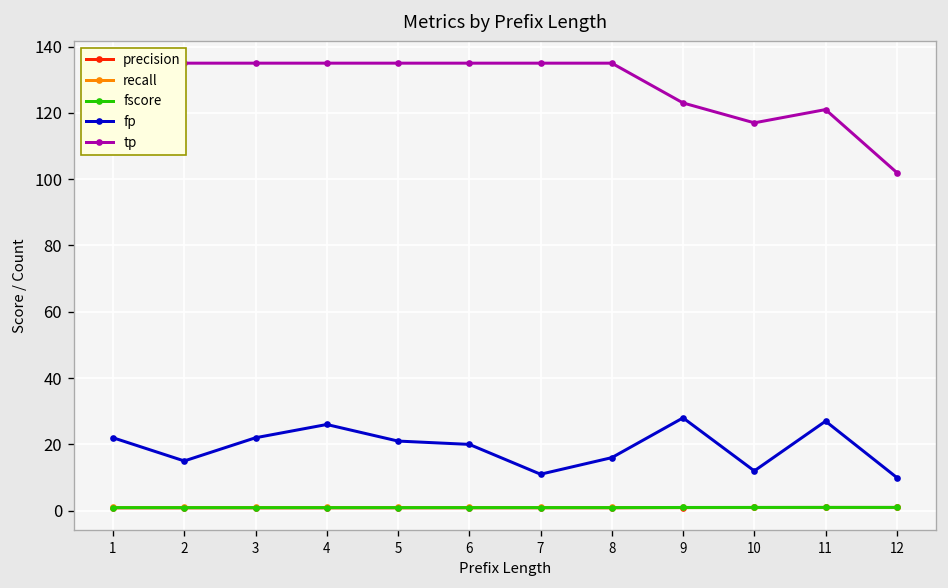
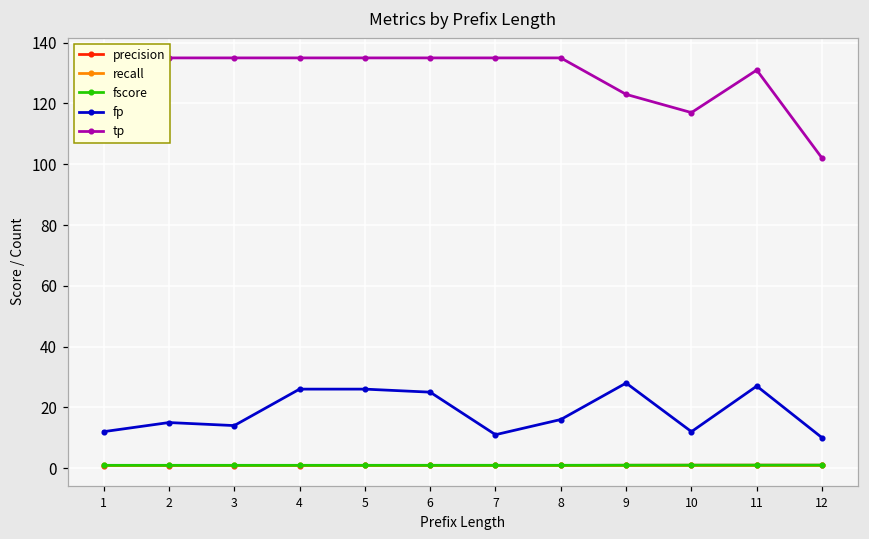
fp, 1: 22 -> 12
fp, 3: 22 -> 14
fp, 5: 21 -> 26
fp, 6: 20 -> 25
tp, 11: 121 -> 131
